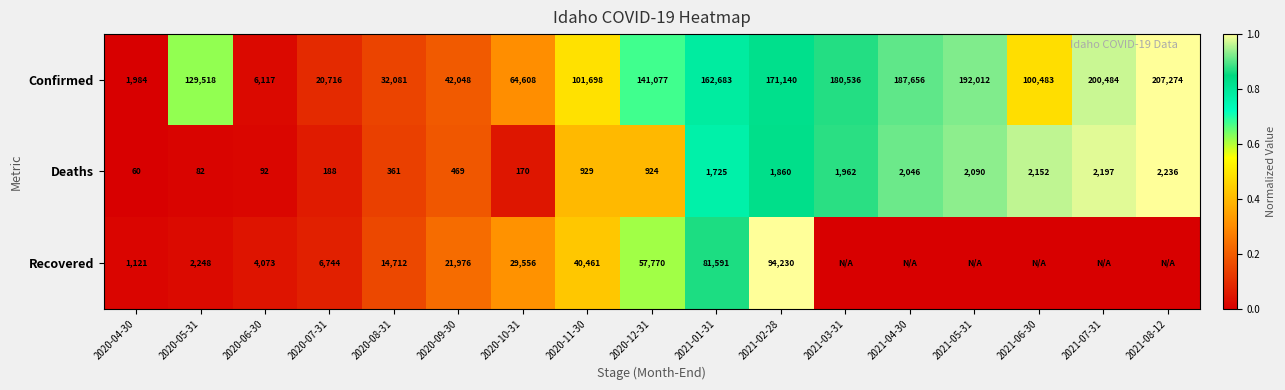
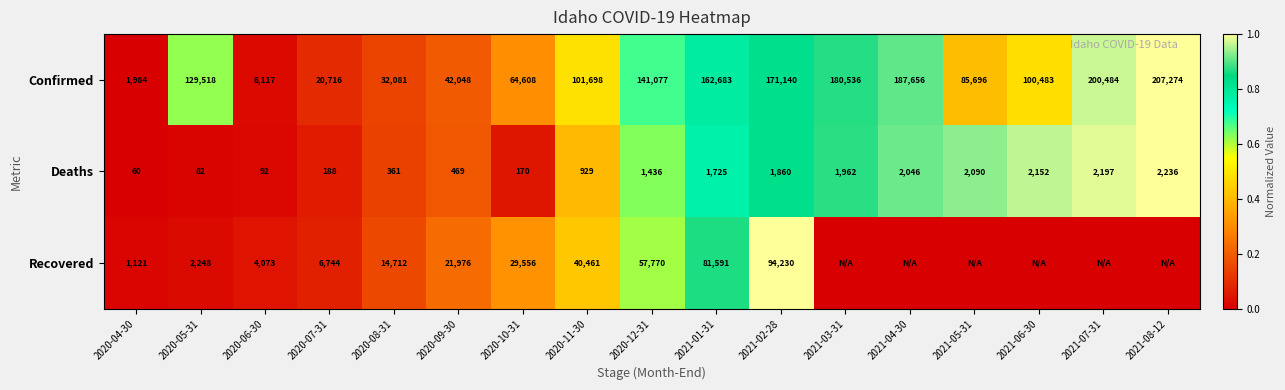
Confirmed, 2021-05-31: 192,012 -> 85,696
Deaths, 2020-12-31: 924 -> 1,436
